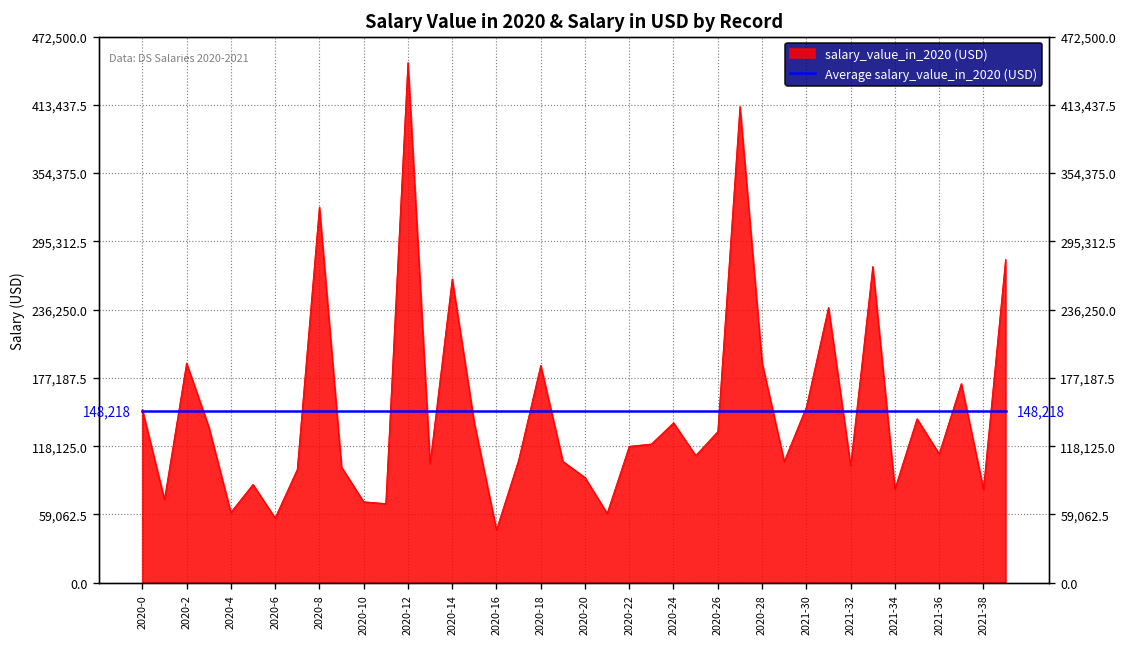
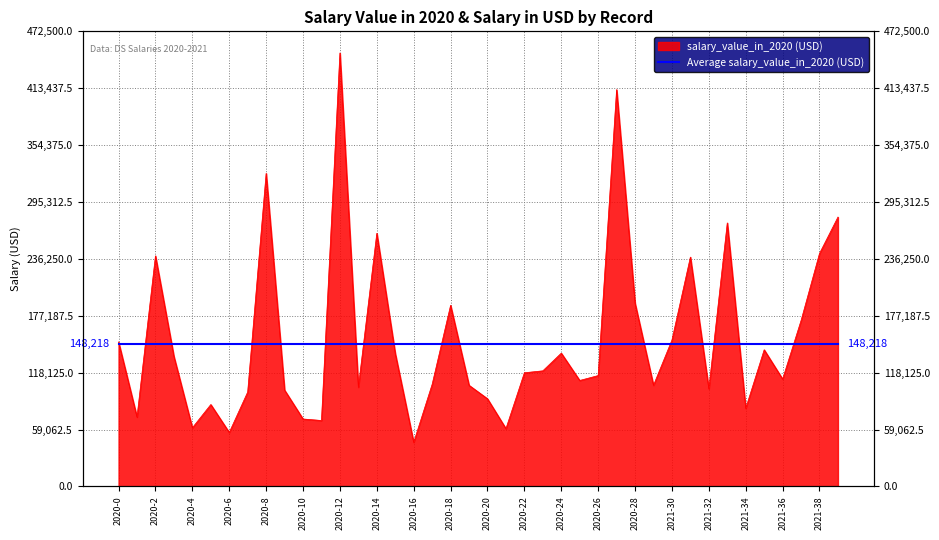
salary_value_in_2020 (USD), 2020-2: 190,000 -> 240,000
salary_value_in_2020 (USD), 2020-26: 130,000 -> 120,000
salary_value_in_2020 (USD), 2021-38: 80,000 -> 240,000
